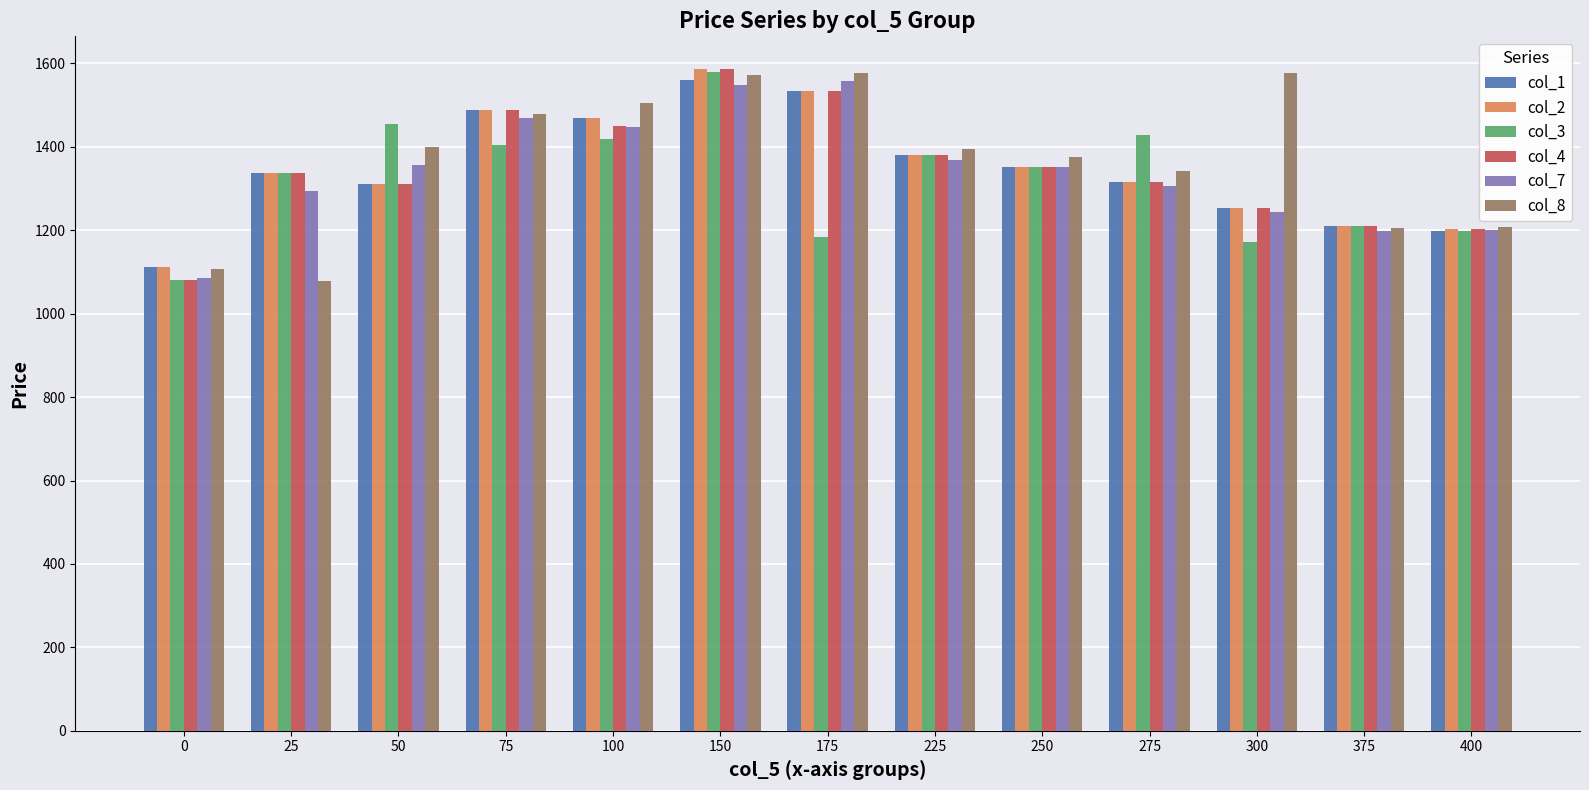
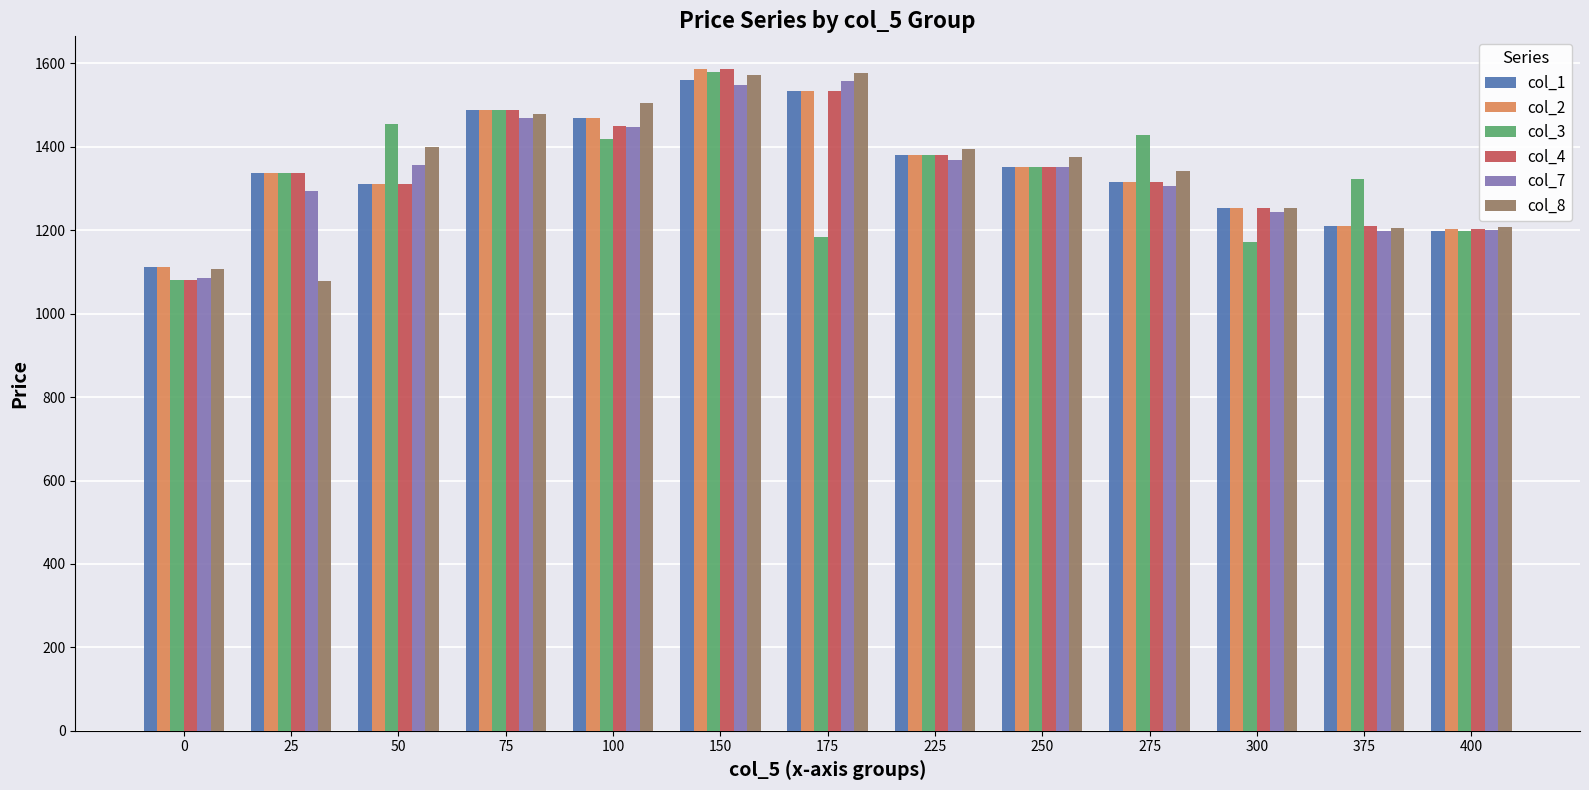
col_3, 75: 1400 -> 1490
col_8, 300: 1580 -> 1250
col_3, 375: 1210 -> 1320
